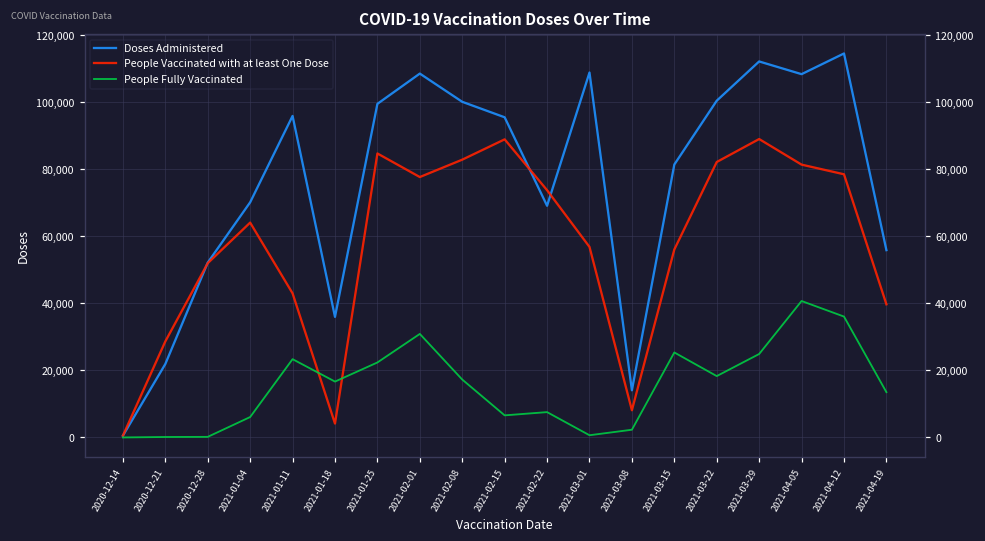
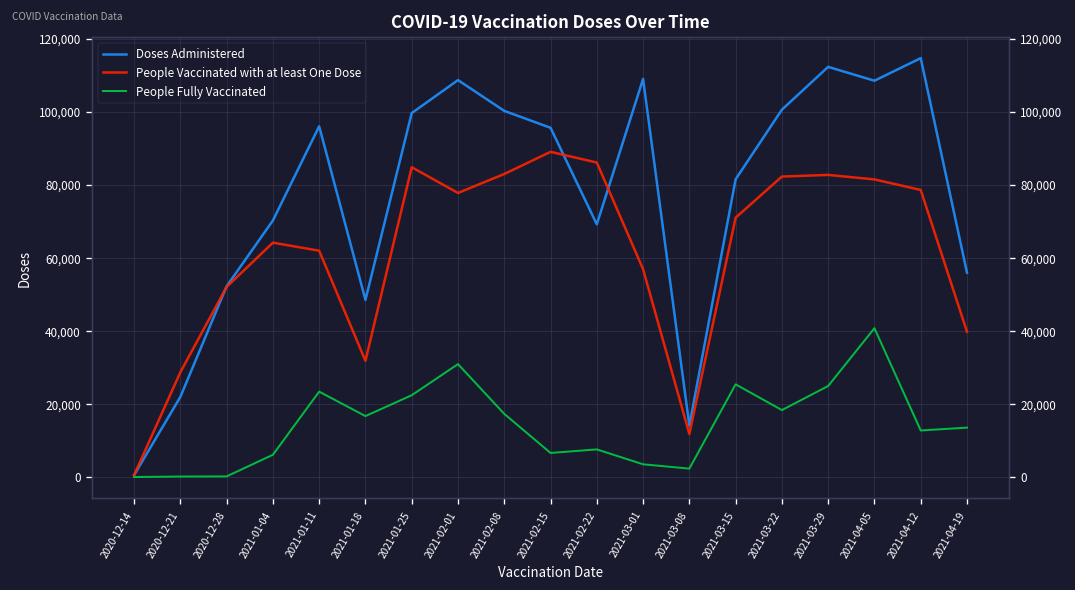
People Vaccinated with at least One Dose, 2021-01-11: 43,000 -> 62,000
Doses Administered, 2021-01-18: 36,000 -> 48,000
People Vaccinated with at least One Dose, 2021-01-18: 4,000 -> 32,000
People Vaccinated with at least One Dose, 2021-02-22: 74,000 -> 86,000
People Fully Vaccinated, 2021-03-01: 1,000 -> 3,000
People Vaccinated with at least One Dose, 2021-03-08: 8,000 -> 12,000
People Vaccinated with at least One Dose, 2021-03-15: 56,000 -> 71,000
People Vaccinated with at least One Dose, 2021-03-29: 89,000 -> 83,000
People Fully Vaccinated, 2021-04-12: 36,000 -> 13,000
